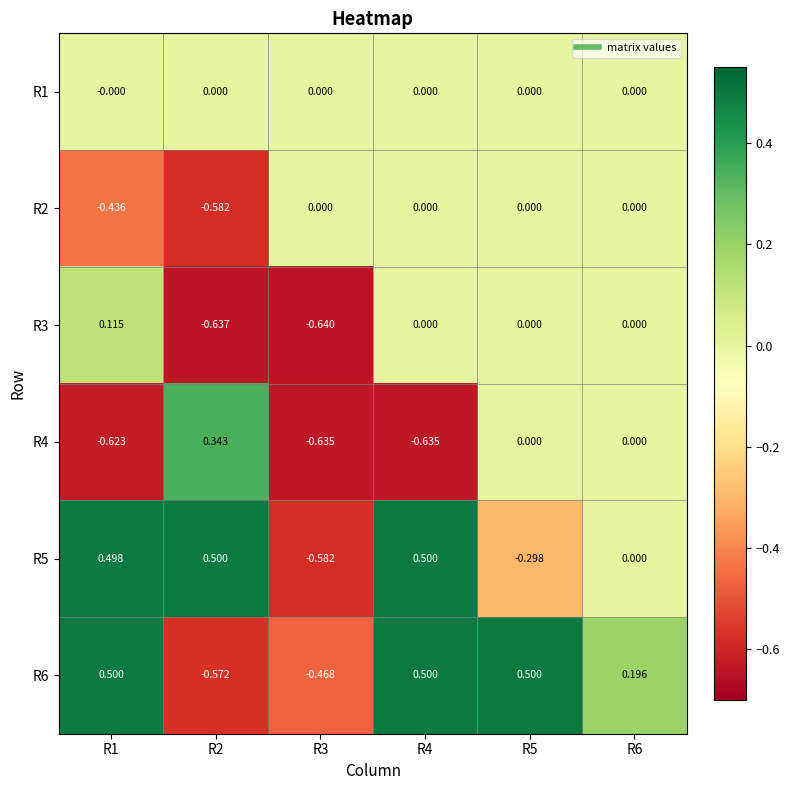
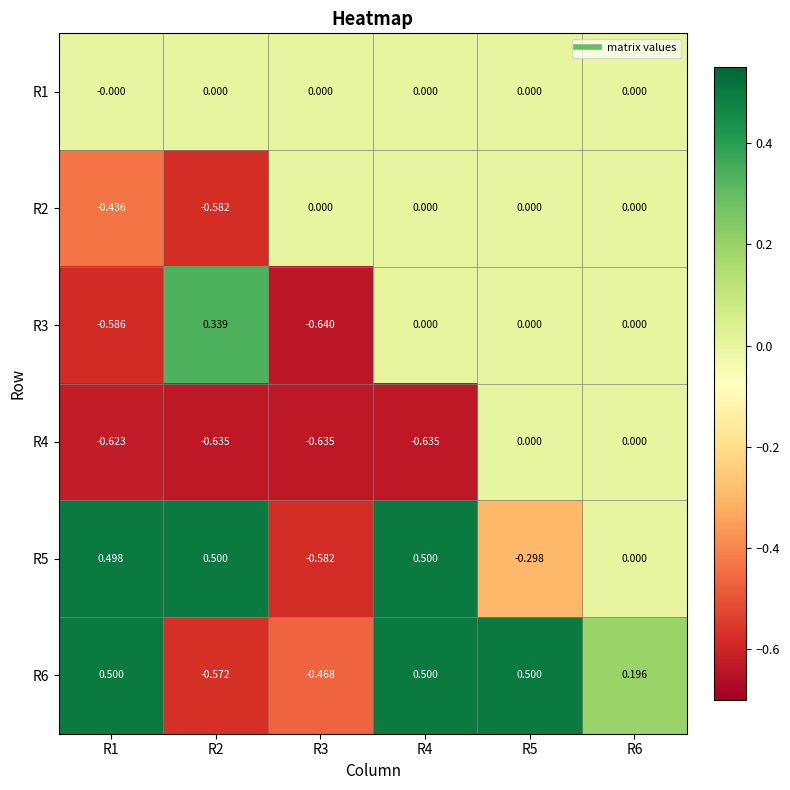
R3, R1: 0.115 -> -0.586
R3, R2: -0.637 -> 0.339
R4, R2: 0.343 -> -0.635
